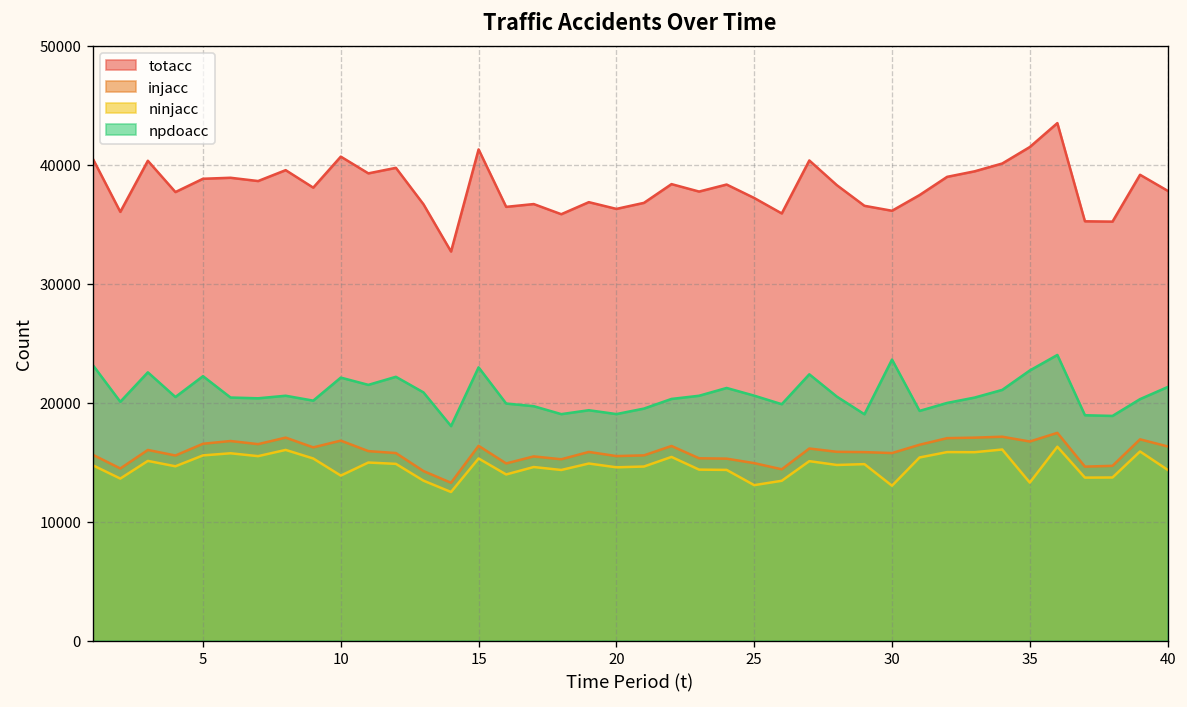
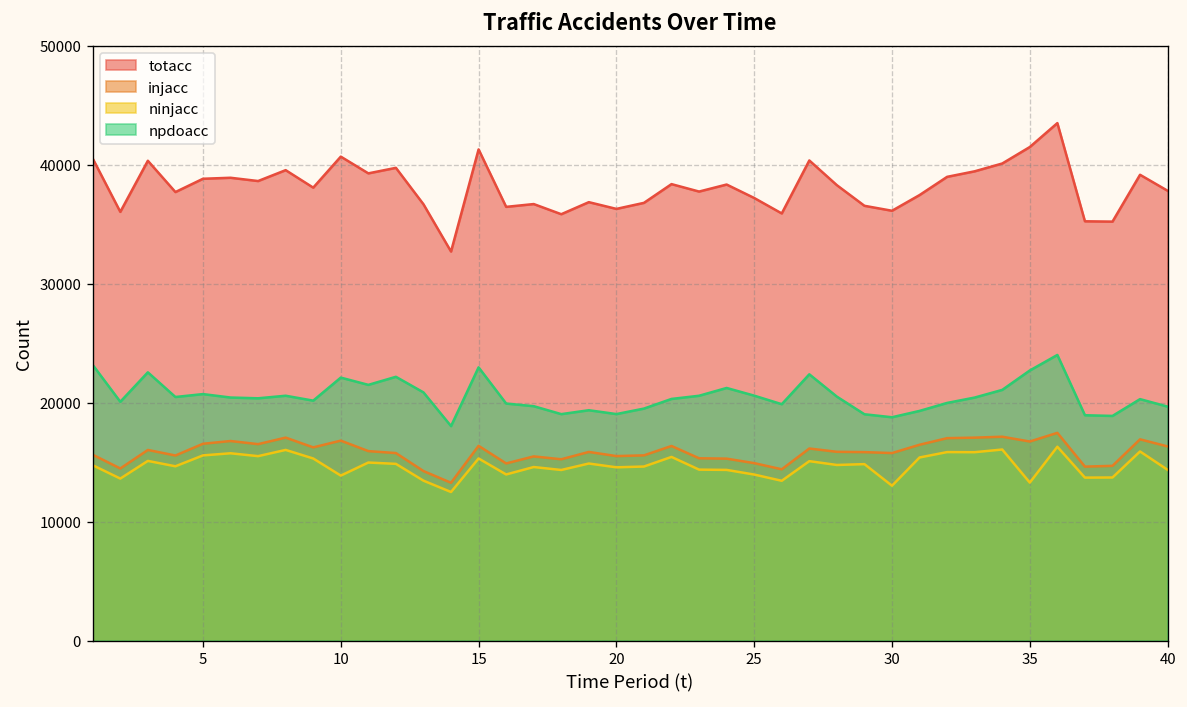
npdoacc, 5: 22000 -> 21000
ninjacc, 25: 13000 -> 14000
npdoacc, 30: 24000 -> 19000
npdoacc, 40: 21000 -> 20000
